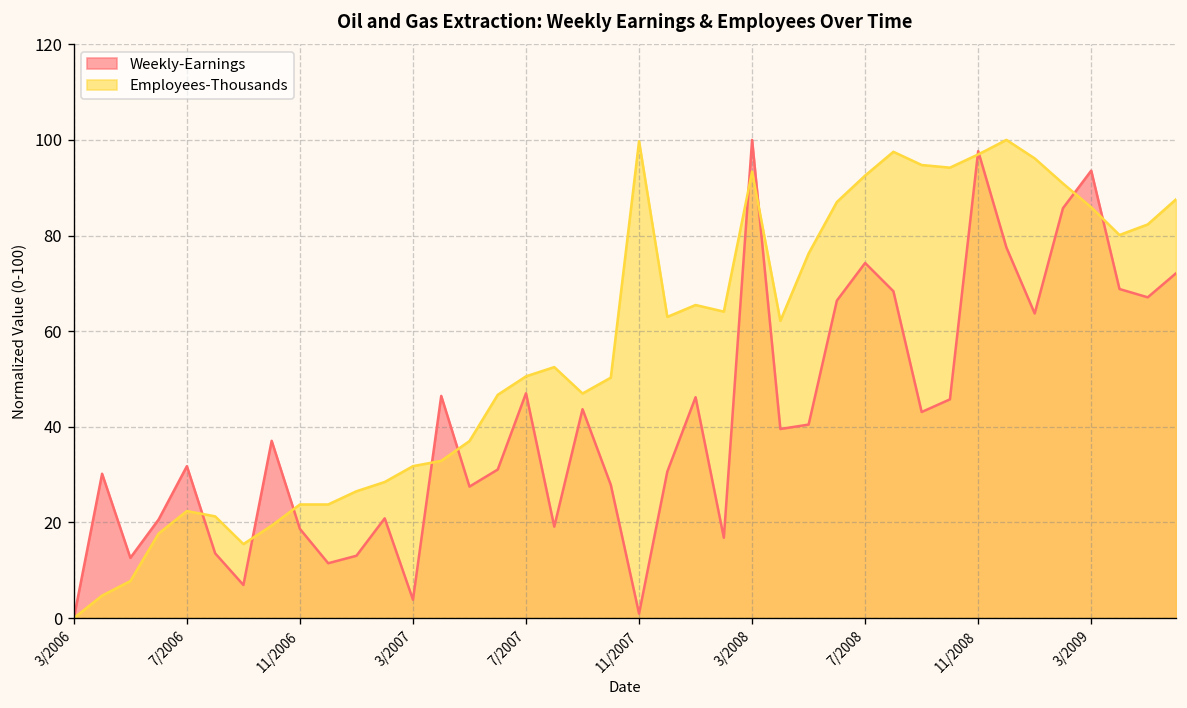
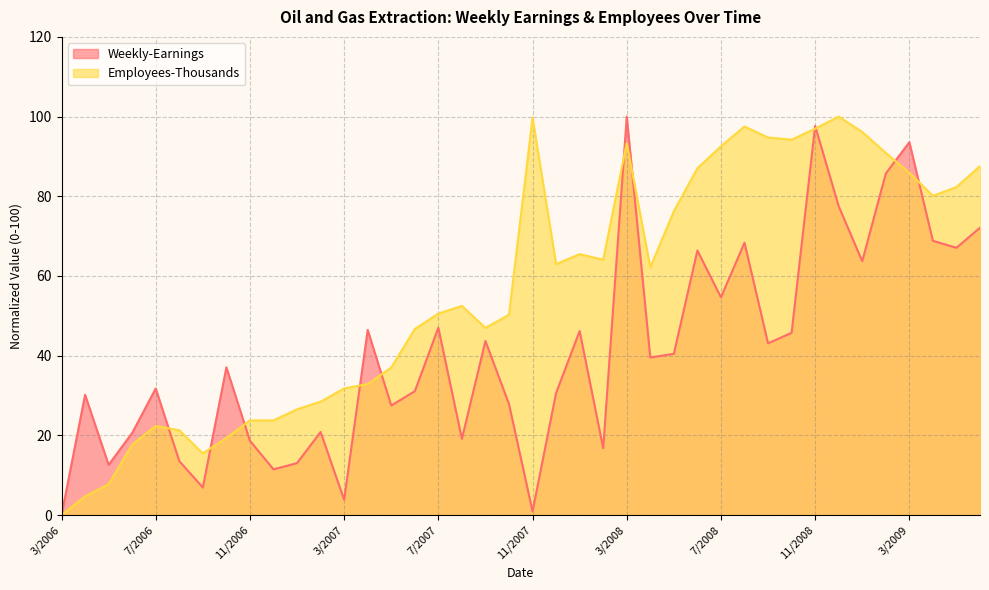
Weekly-Earnings, 7/2008: 74 -> 55
